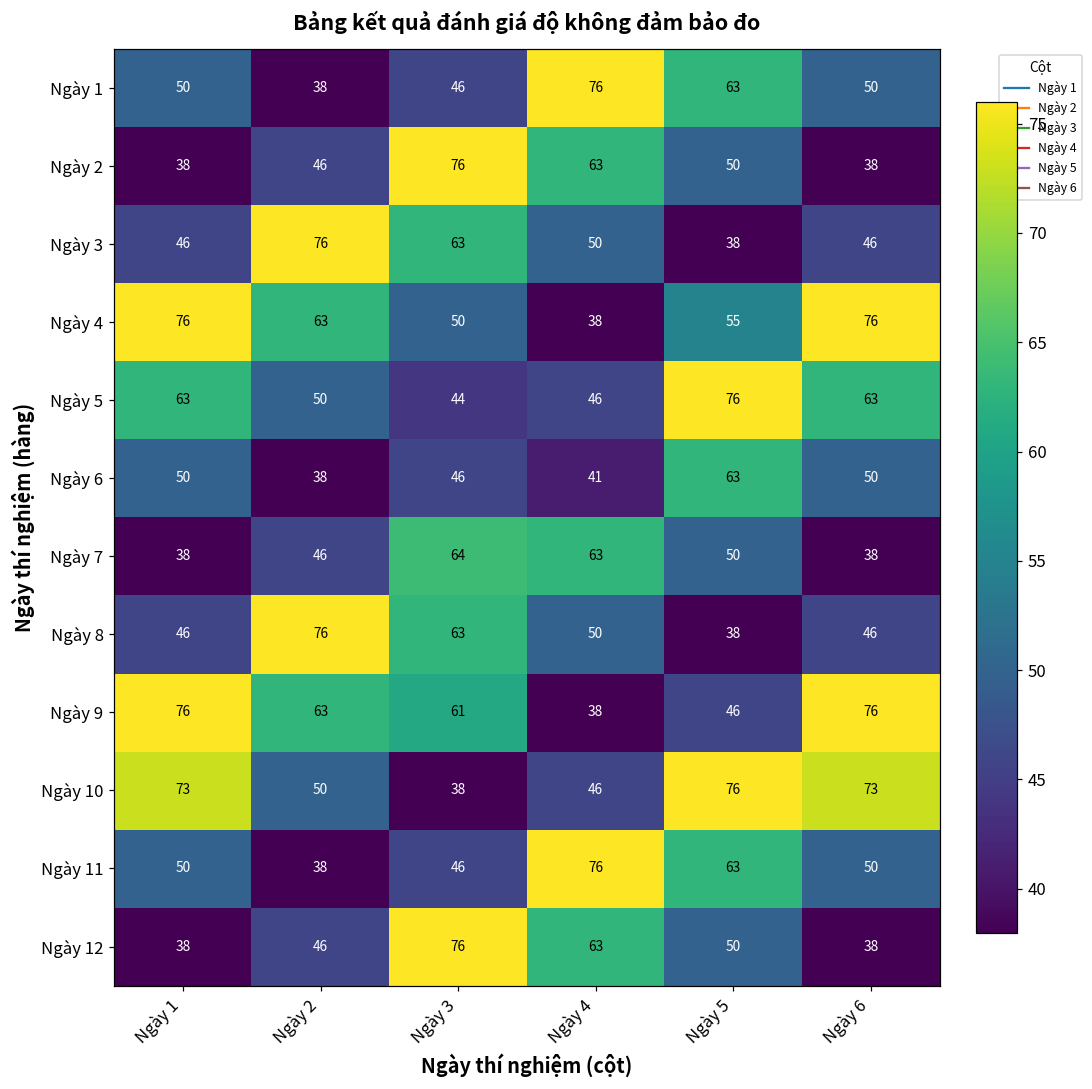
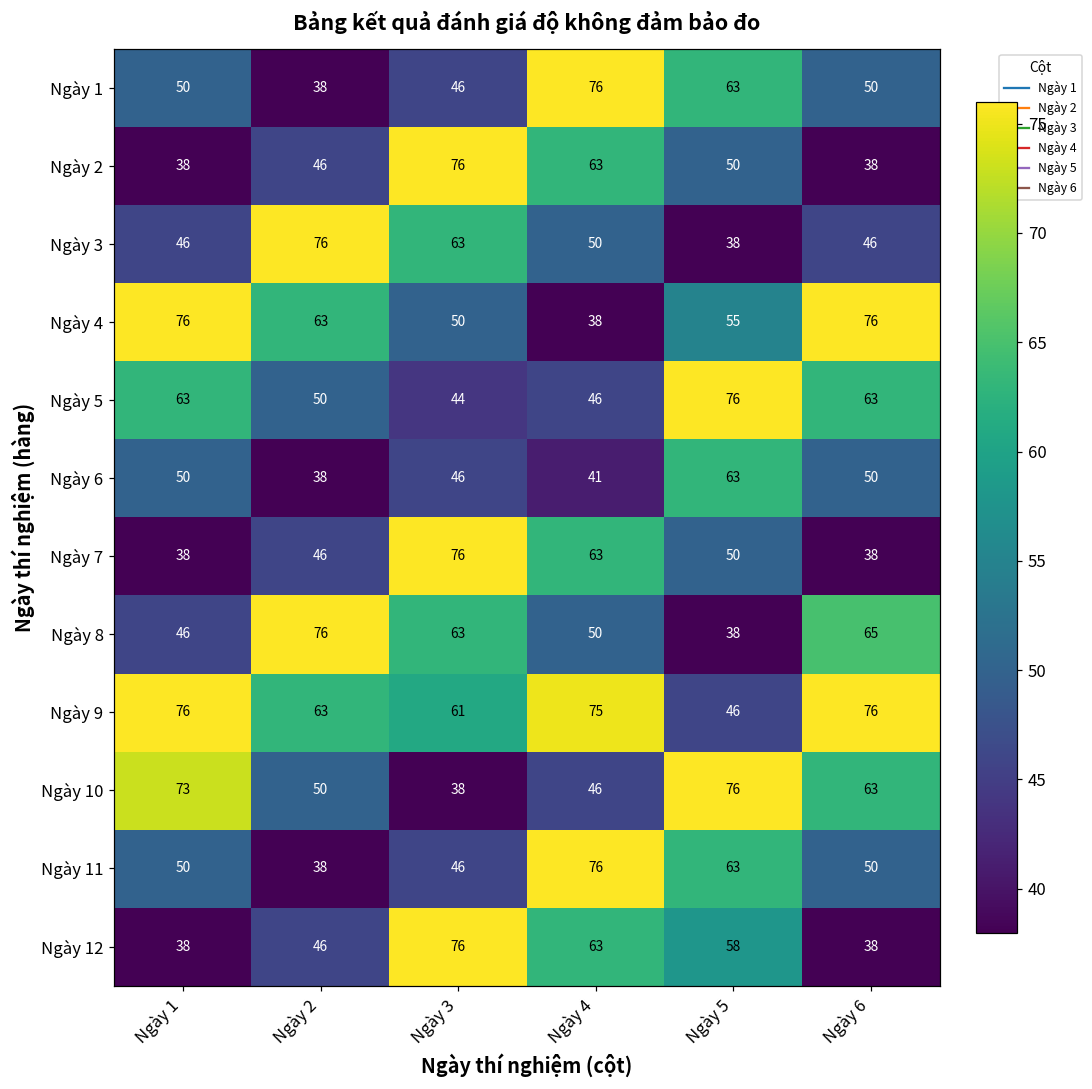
Ngày 7, Ngày 3: 64 -> 76
Ngày 8, Ngày 6: 46 -> 65
Ngày 9, Ngày 4: 38 -> 75
Ngày 10, Ngày 6: 73 -> 63
Ngày 12, Ngày 5: 50 -> 58
